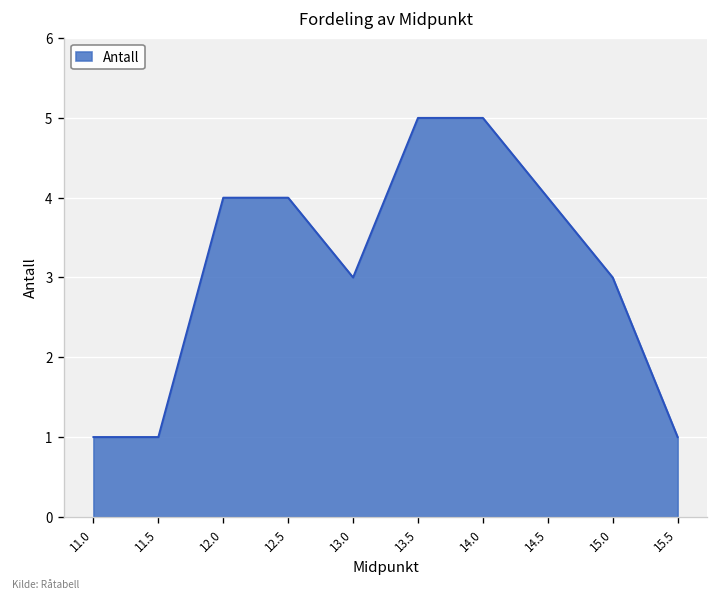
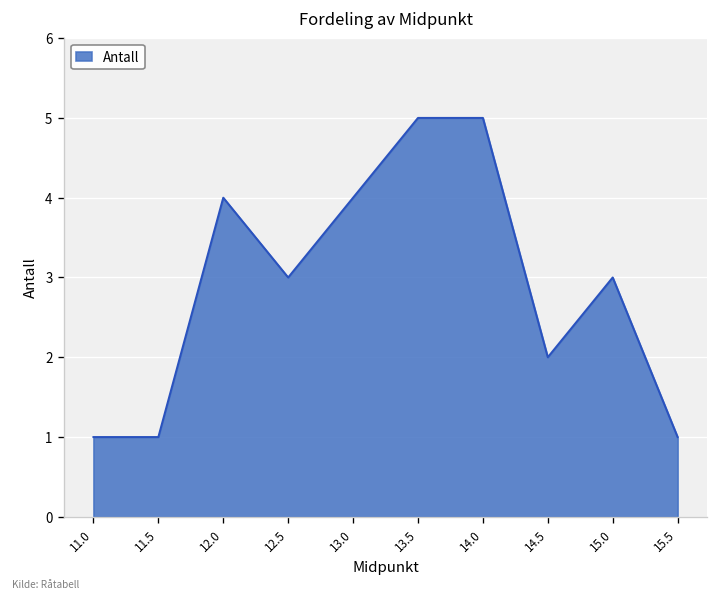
12.5: 4 -> 3
13.0: 3 -> 4
14.5: 4 -> 2
